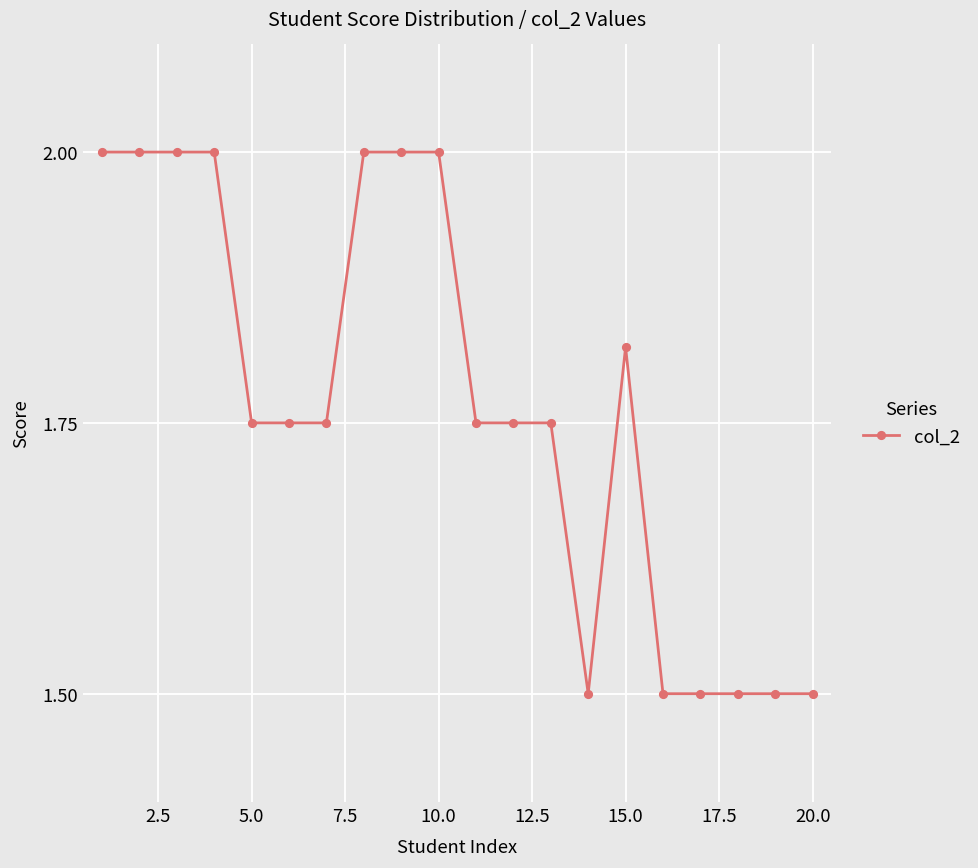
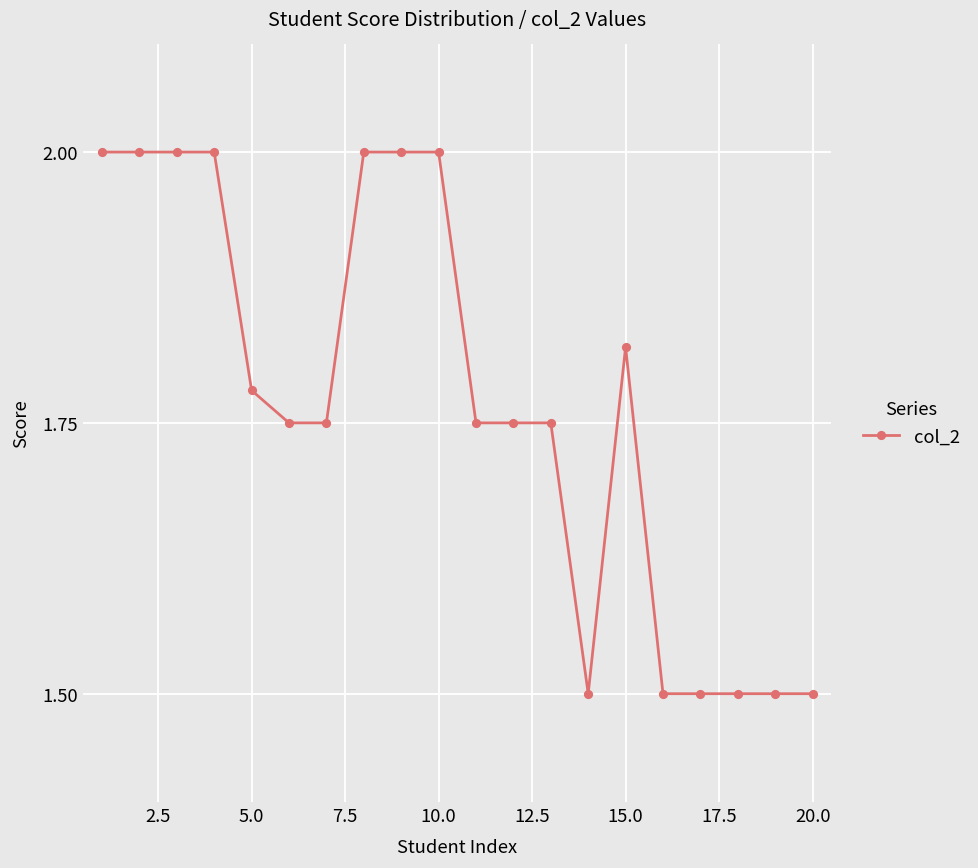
5.0: 1.75 -> 1.78
